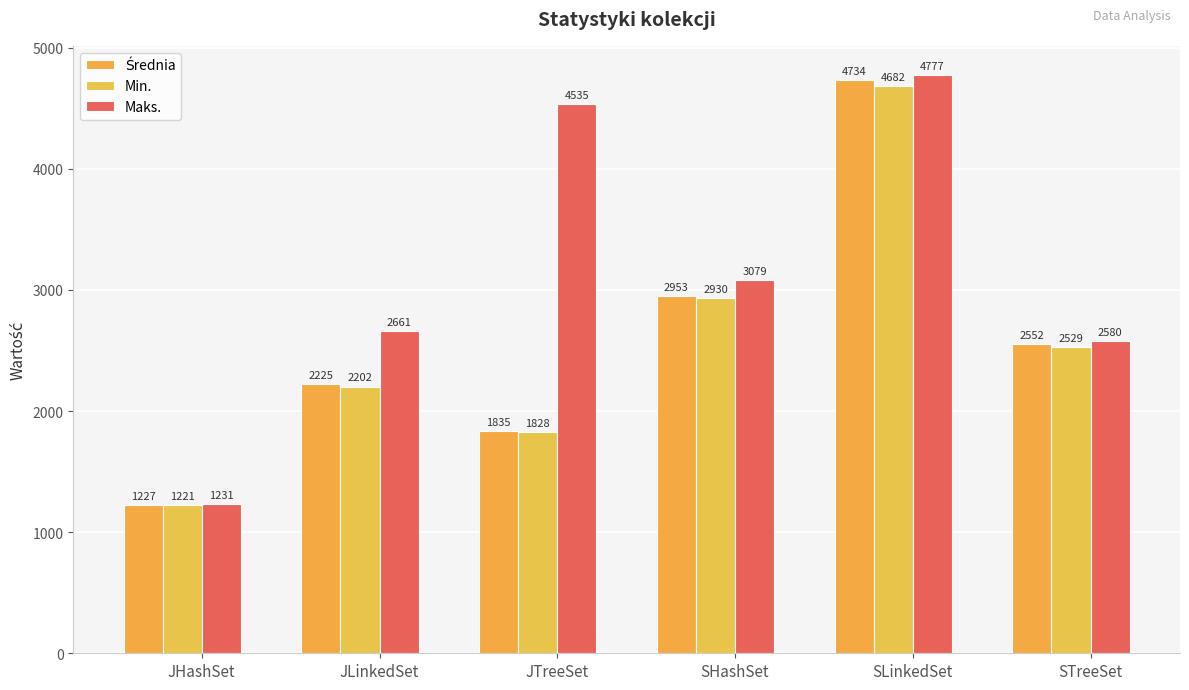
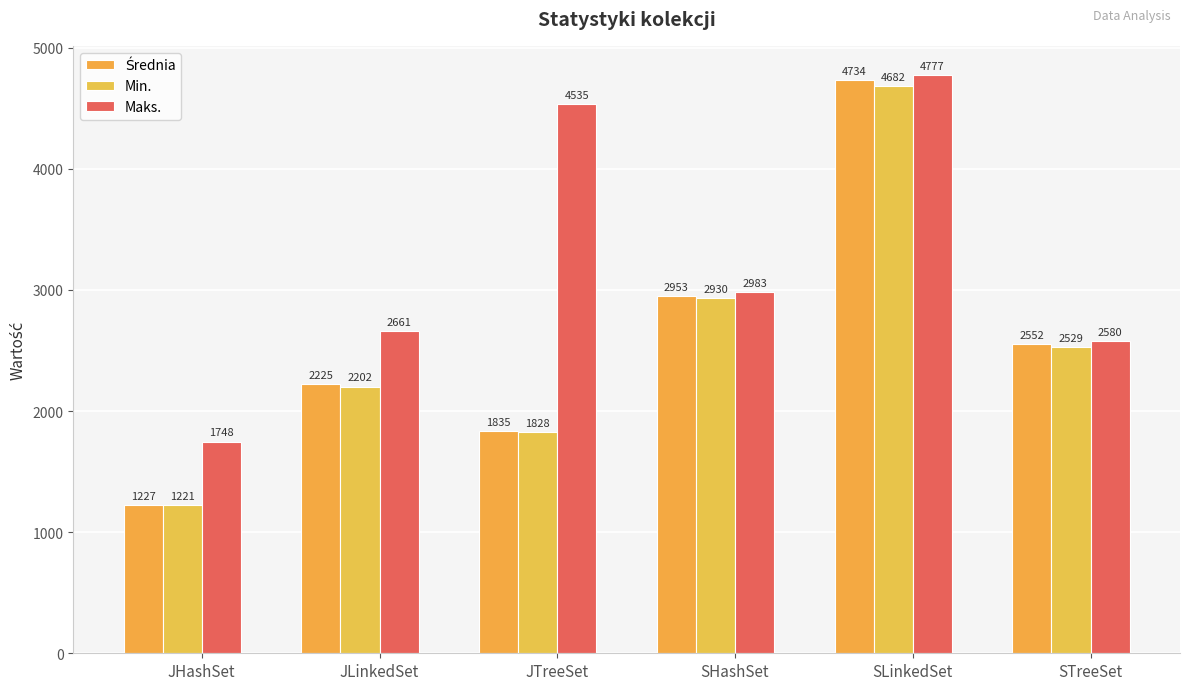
Maks., JHashSet: 1231 -> 1748
Maks., SHashSet: 3079 -> 2983
